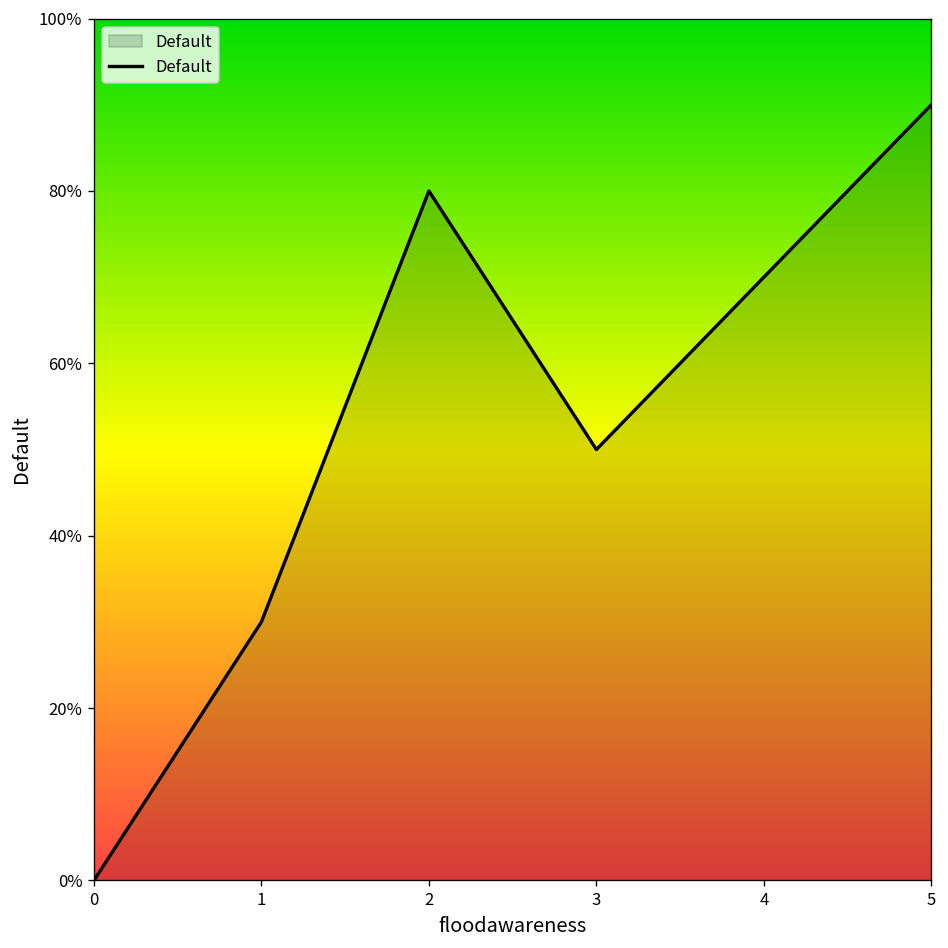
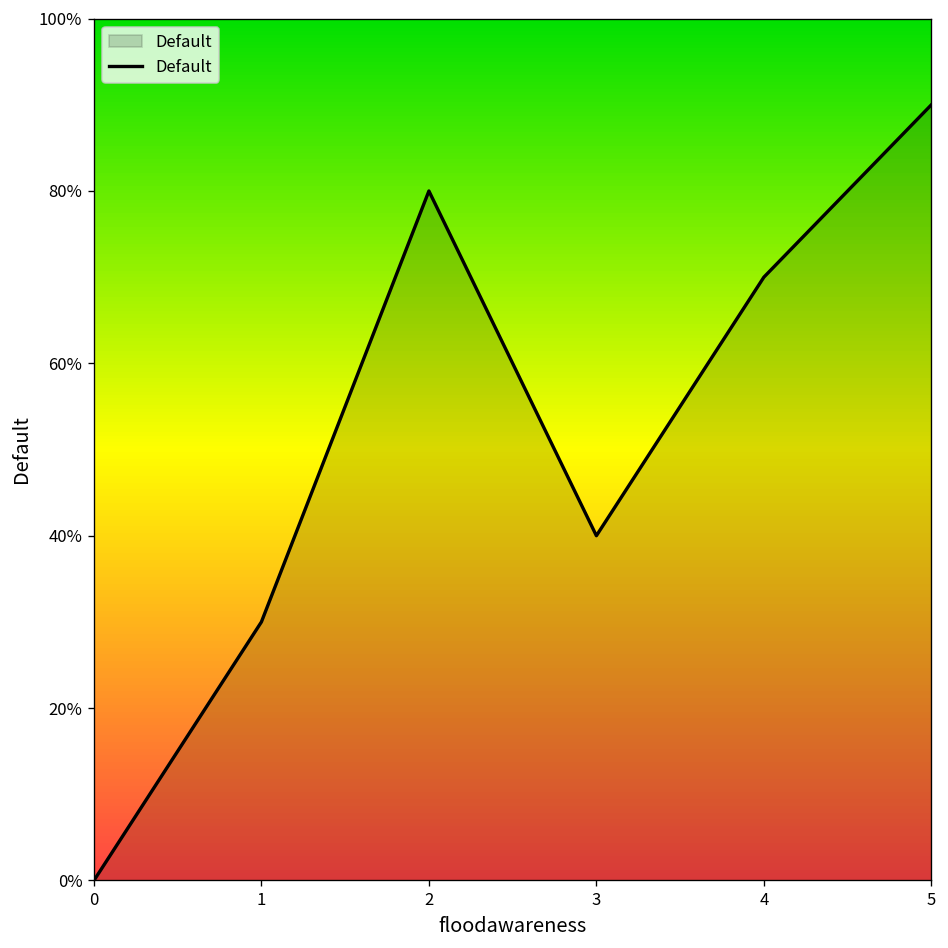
3: 50% -> 40%
